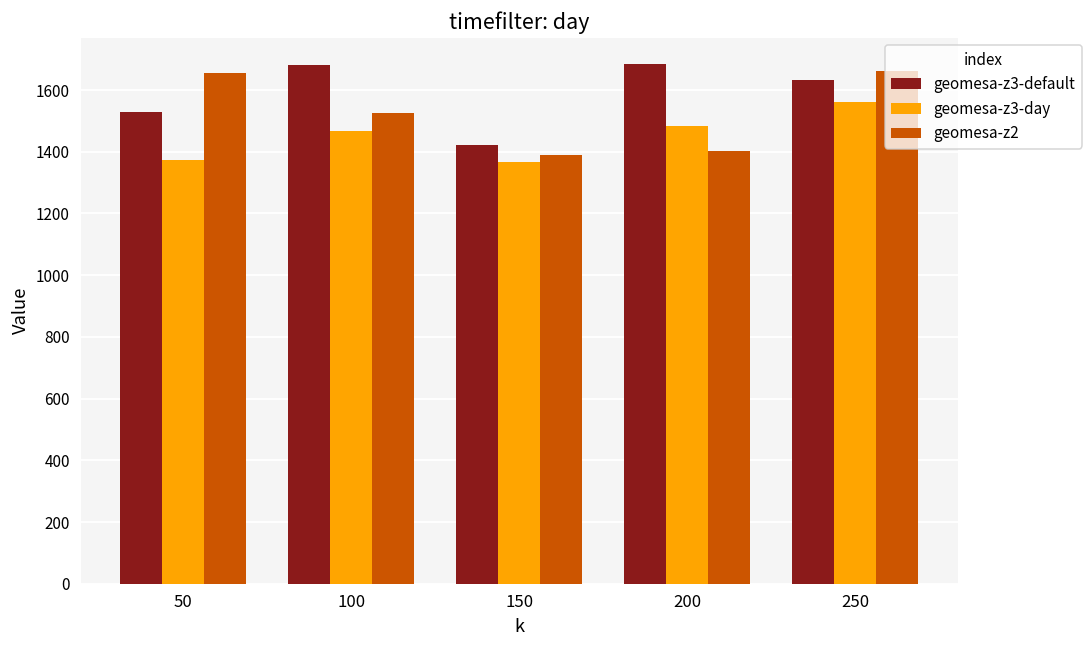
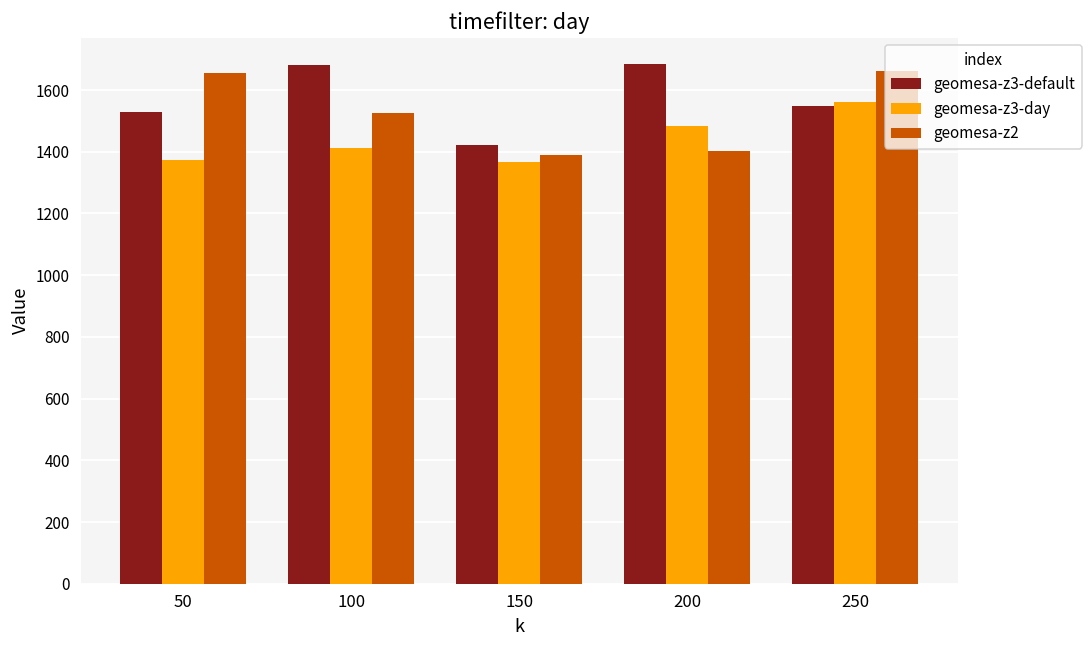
geomesa-z3-day, 100: 1470 -> 1410
geomesa-z3-default, 250: 1630 -> 1550
